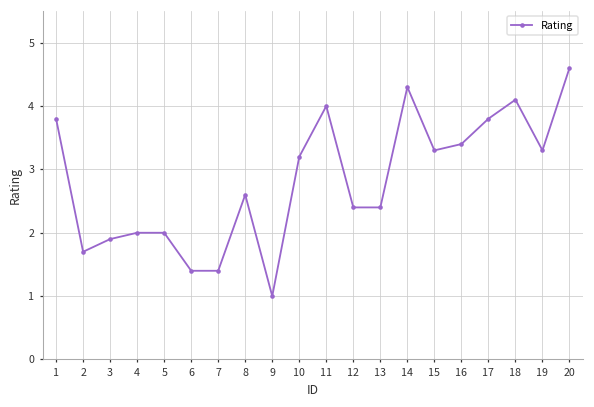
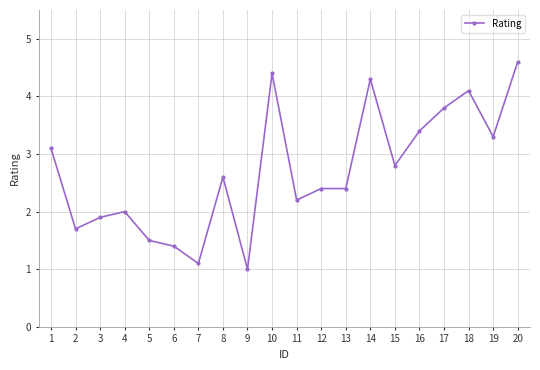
1: 3.8 -> 3.1
5: 2.0 -> 1.5
7: 1.4 -> 1.1
10: 3.2 -> 4.4
11: 4.0 -> 2.2
15: 3.3 -> 2.8
